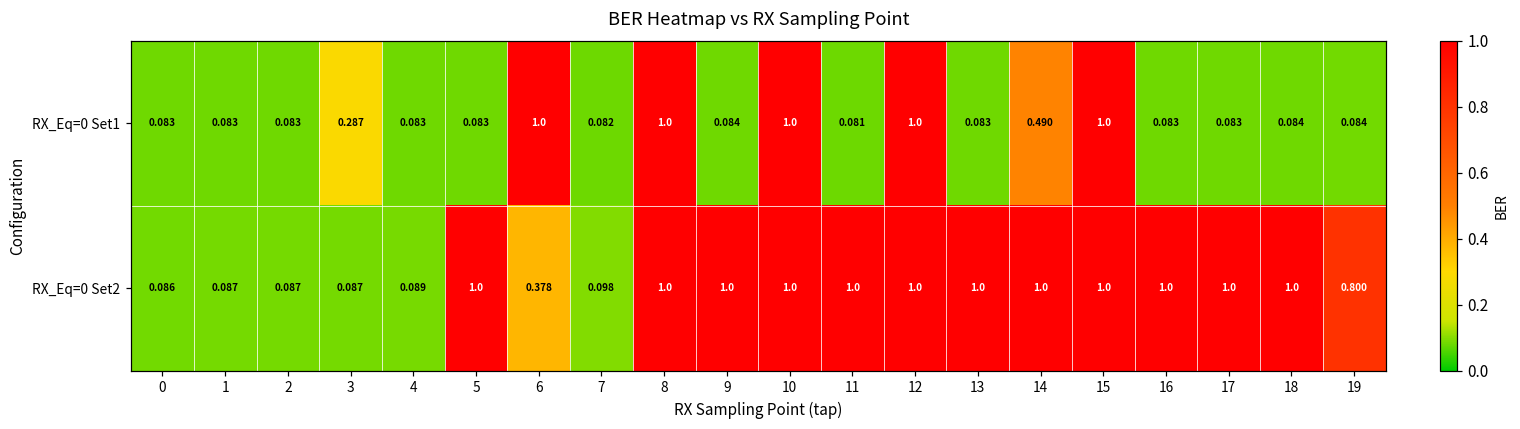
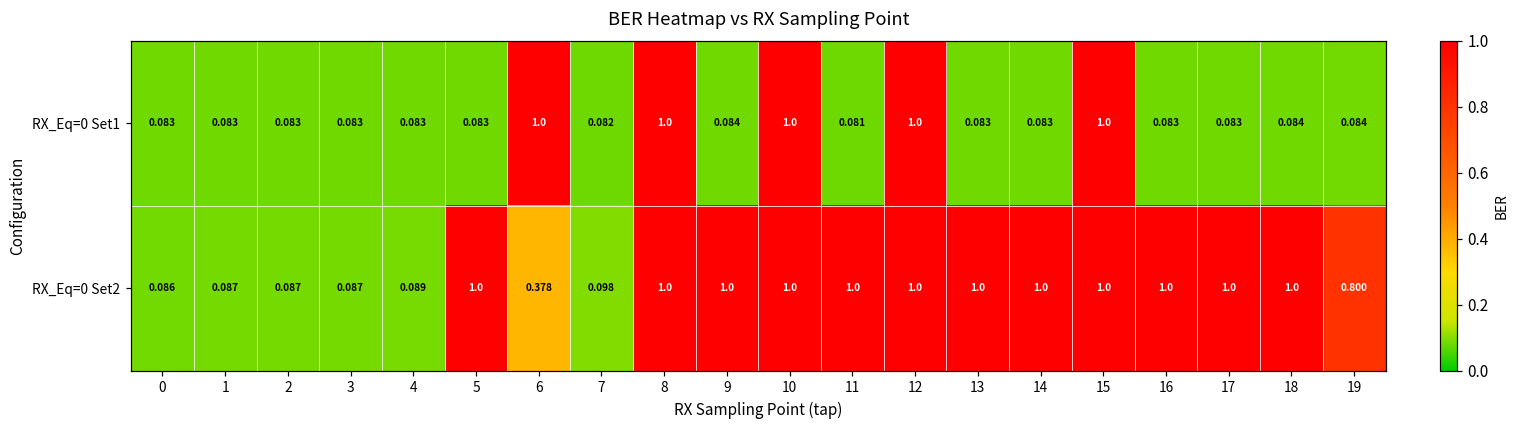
RX_Eq=0 Set1, 3: 0.287 -> 0.083
RX_Eq=0 Set1, 14: 0.490 -> 0.083
